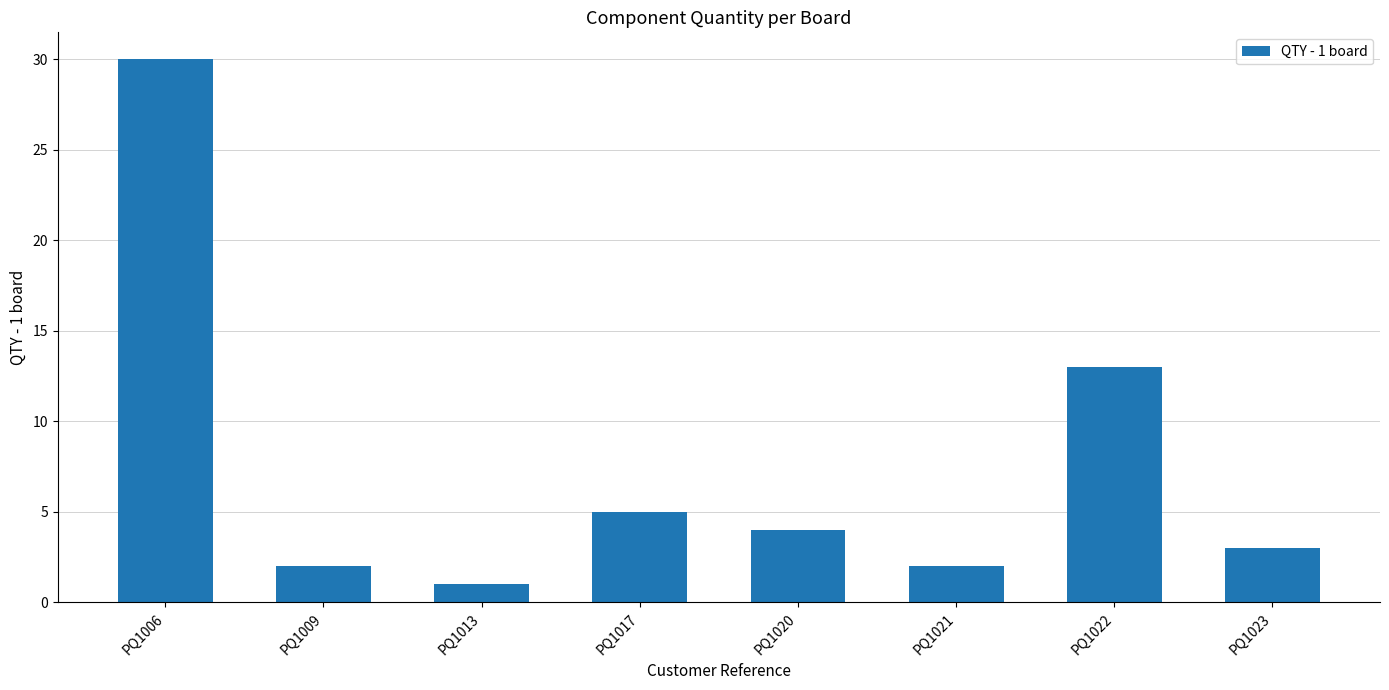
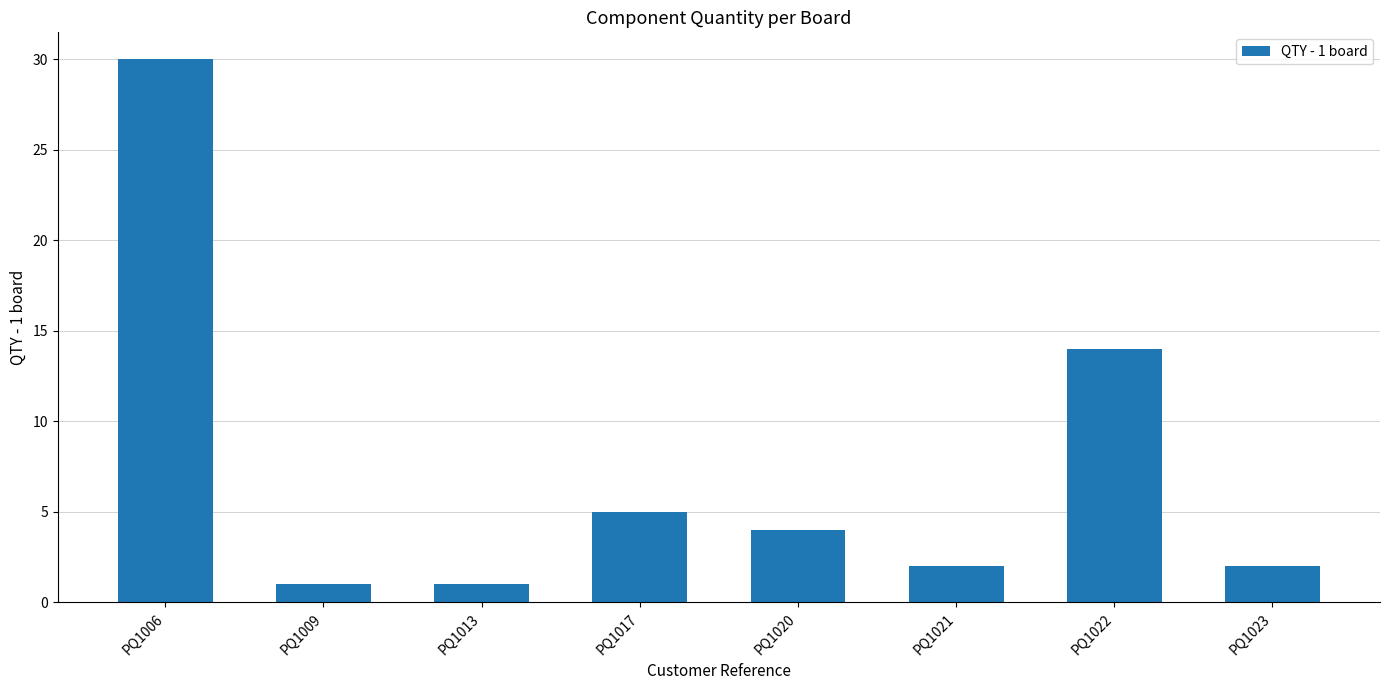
PQ1009: 2 -> 1
PQ1022: 13 -> 14
PQ1023: 3 -> 2
